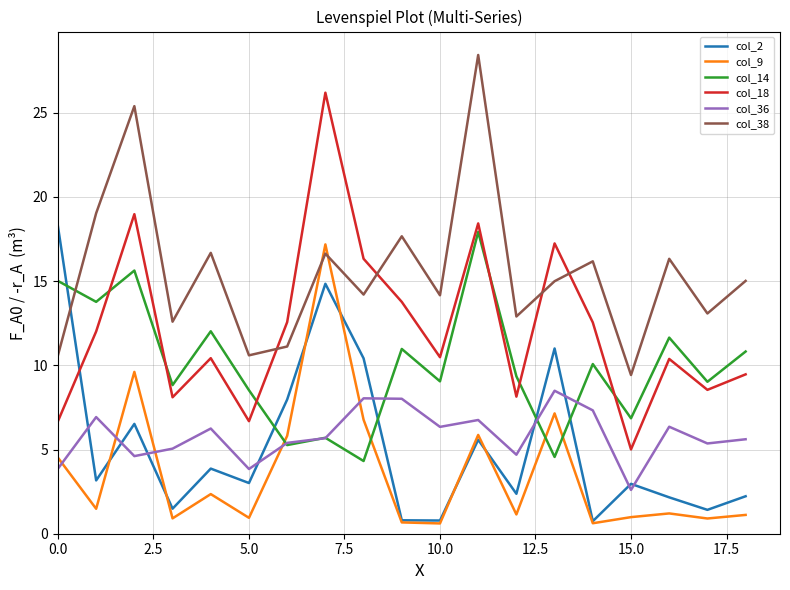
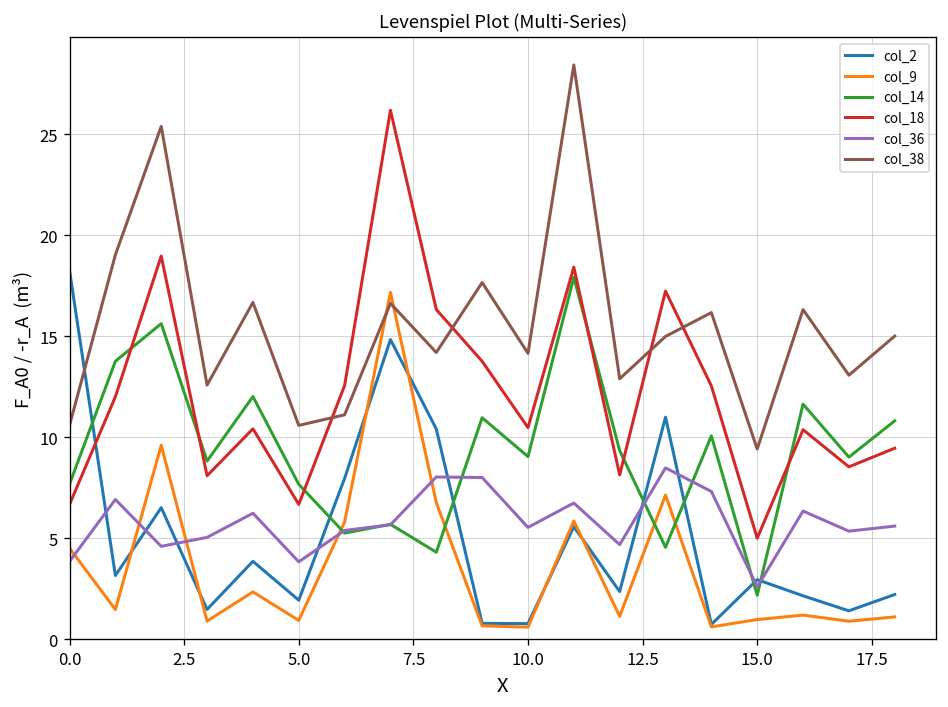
col_14, 0.0: 15.0 -> 7.7
col_2, 5.0: 3.0 -> 1.9
col_14, 5.0: 8.5 -> 7.7
col_36, 10.0: 6.3 -> 5.5
col_14, 15.0: 6.9 -> 2.2
